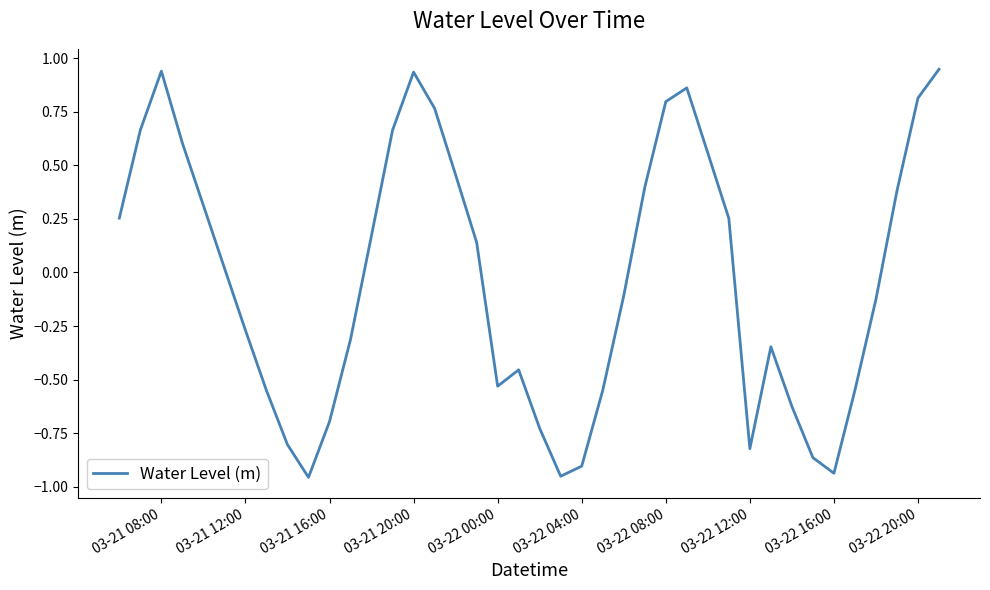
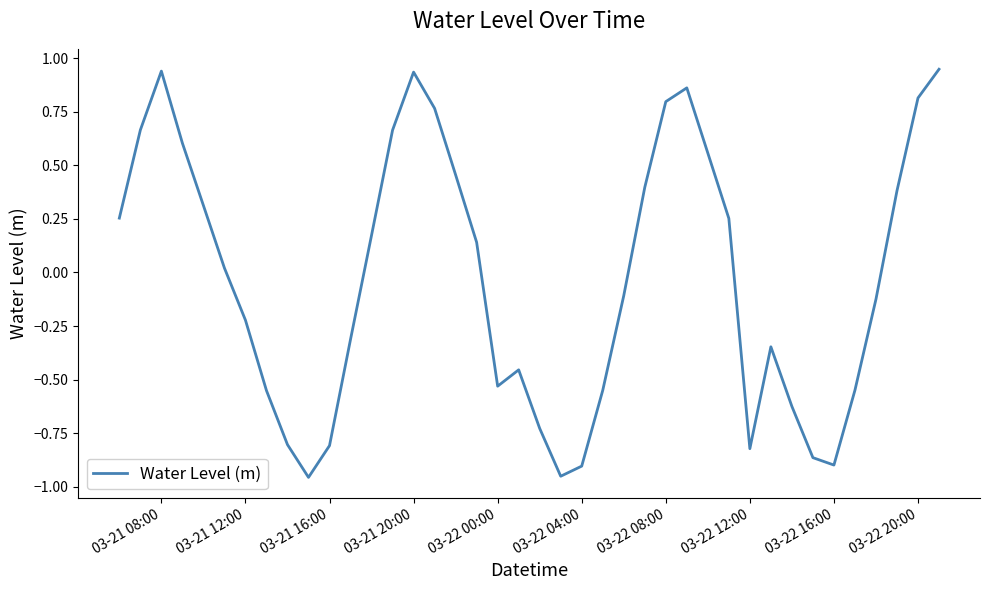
03-21 12:00: -0.27 -> -0.22
03-21 16:00: -0.70 -> -0.81
03-22 16:00: -0.94 -> -0.90
